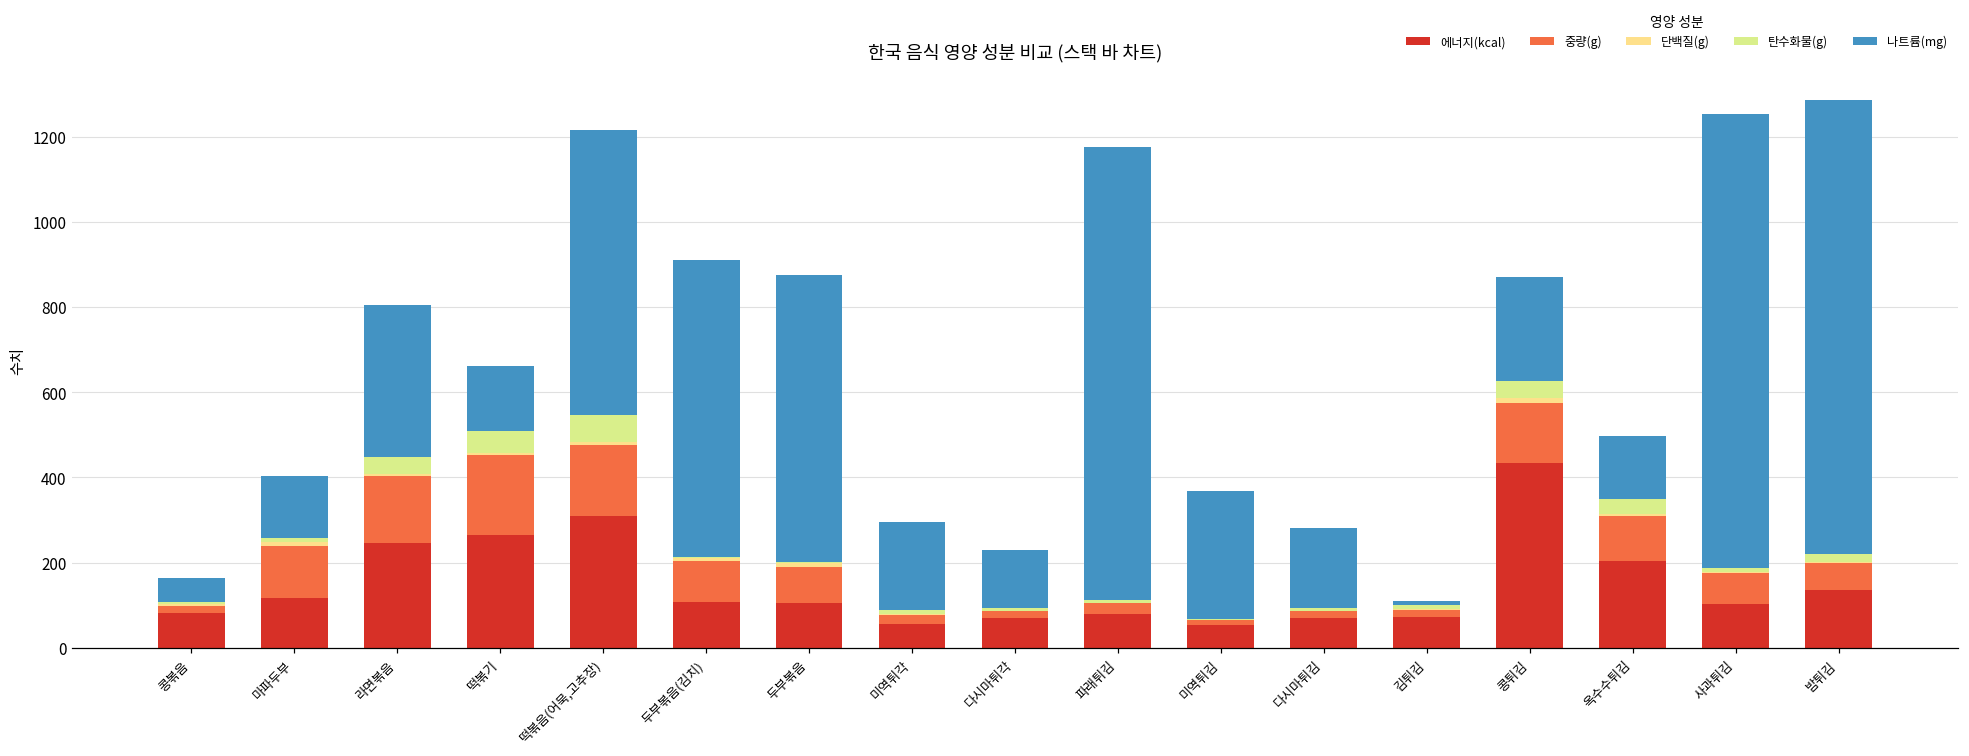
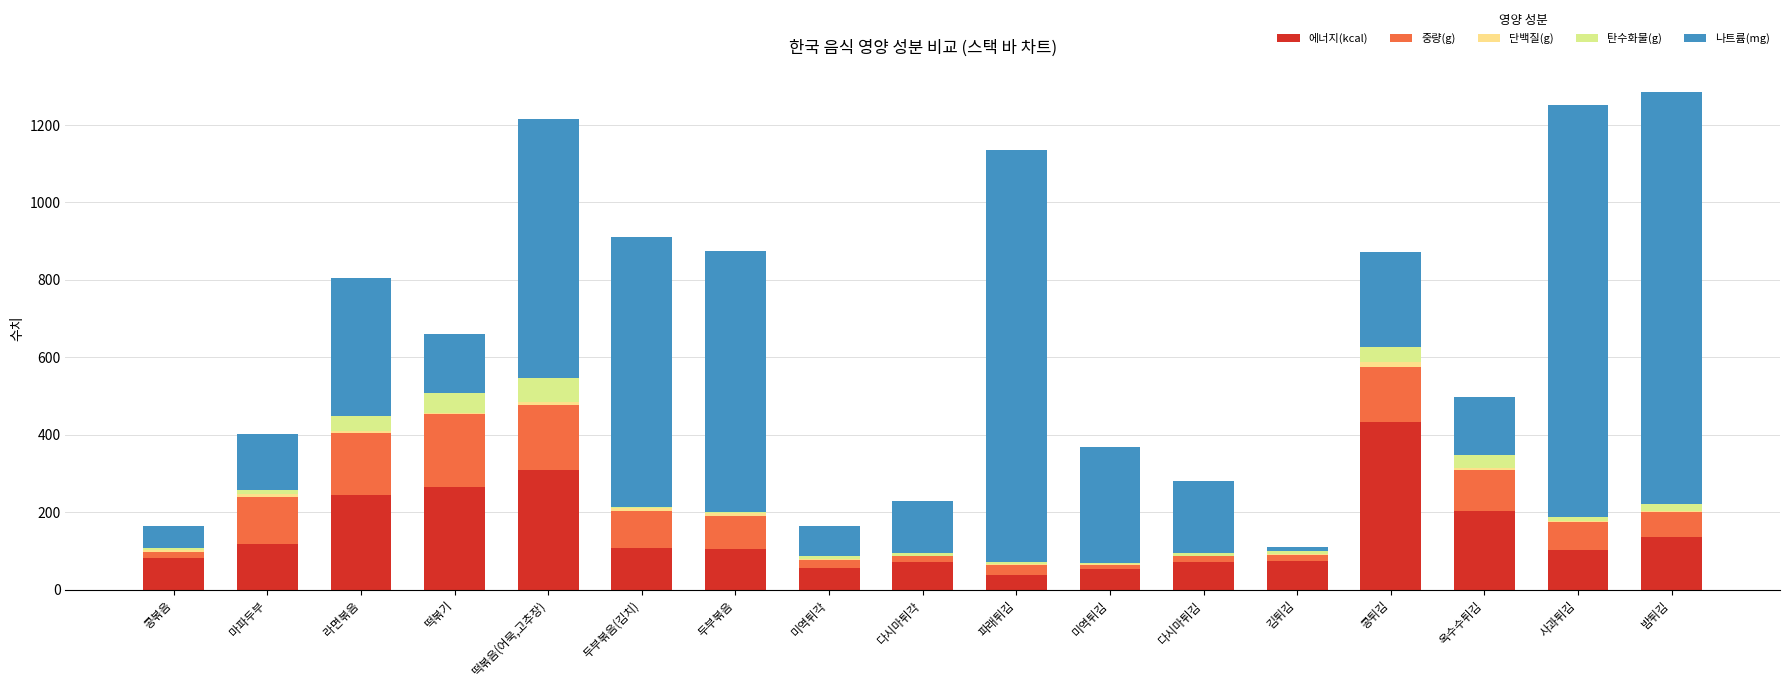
나트륨(mg), 미역튀각: 210 -> 80
에너지(kcal), 파래튀김: 80 -> 40
